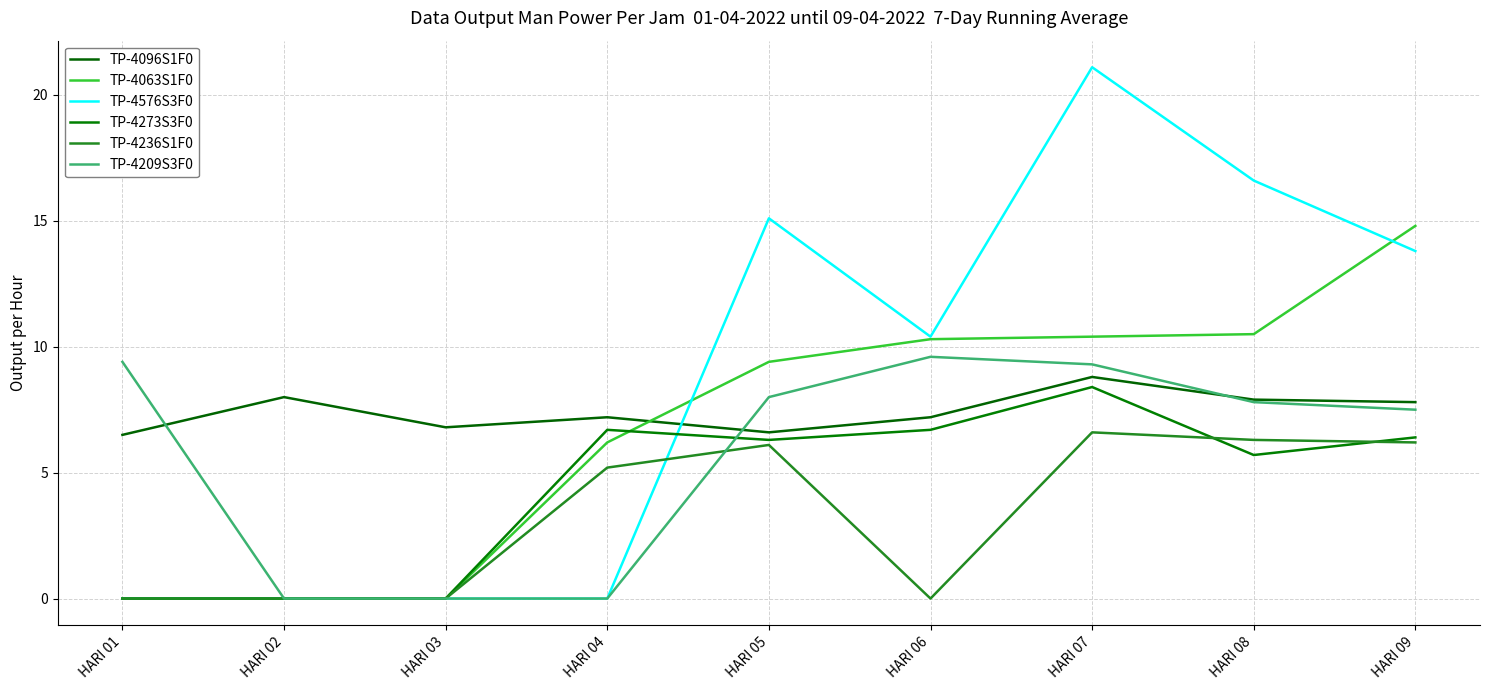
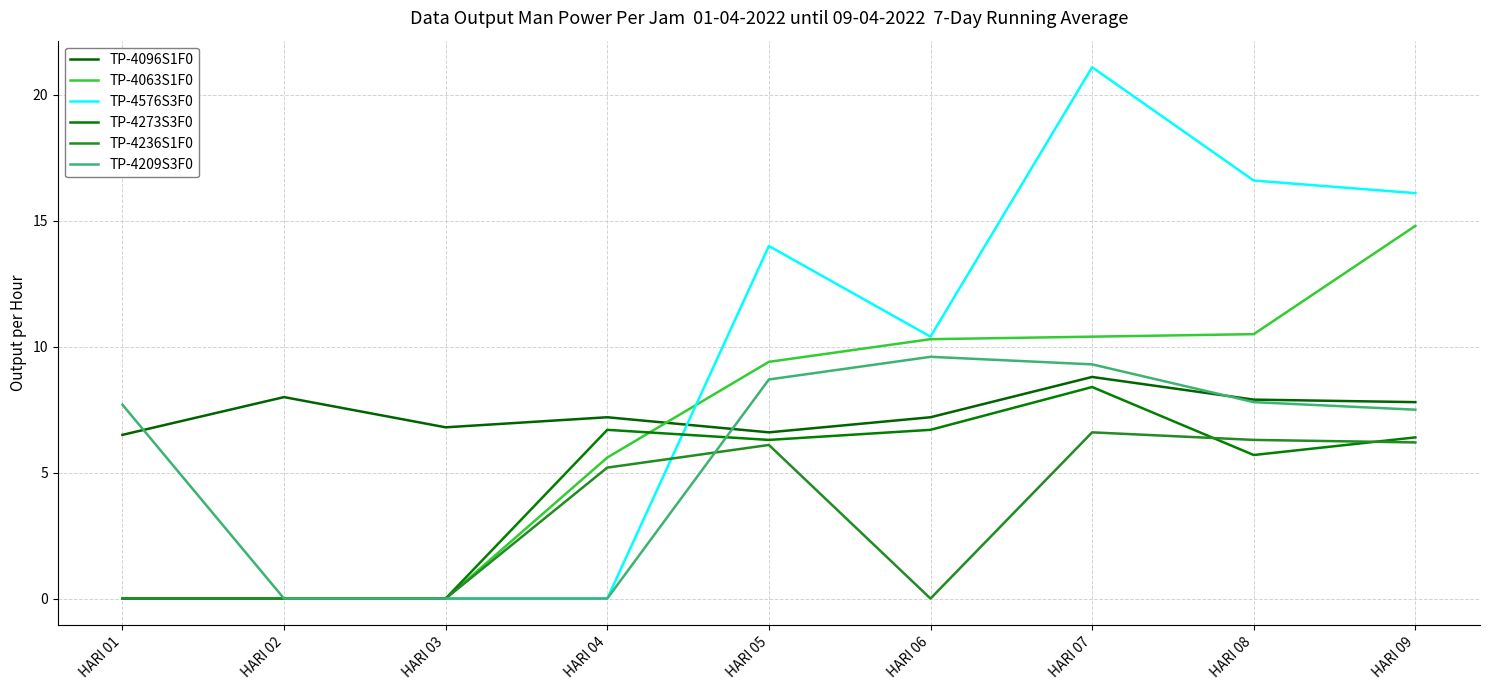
TP-4209S3F0, HARI 01: 9.4 -> 7.7
TP-4063S1F0, HARI 04: 6.2 -> 5.6
TP-4576S3F0, HARI 05: 15.1 -> 14.0
TP-4209S3F0, HARI 05: 8.0 -> 8.7
TP-4576S3F0, HARI 09: 13.8 -> 16.1
